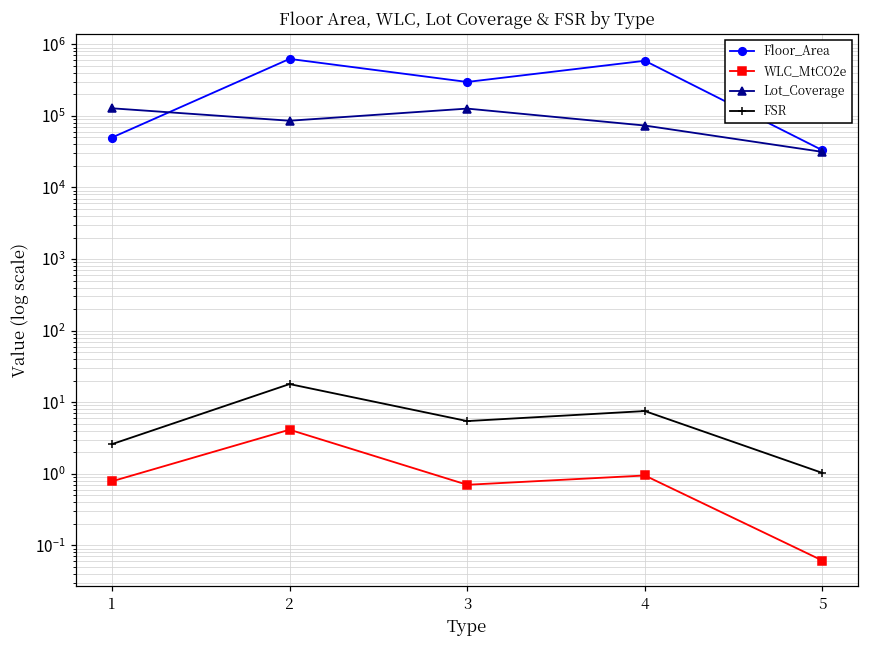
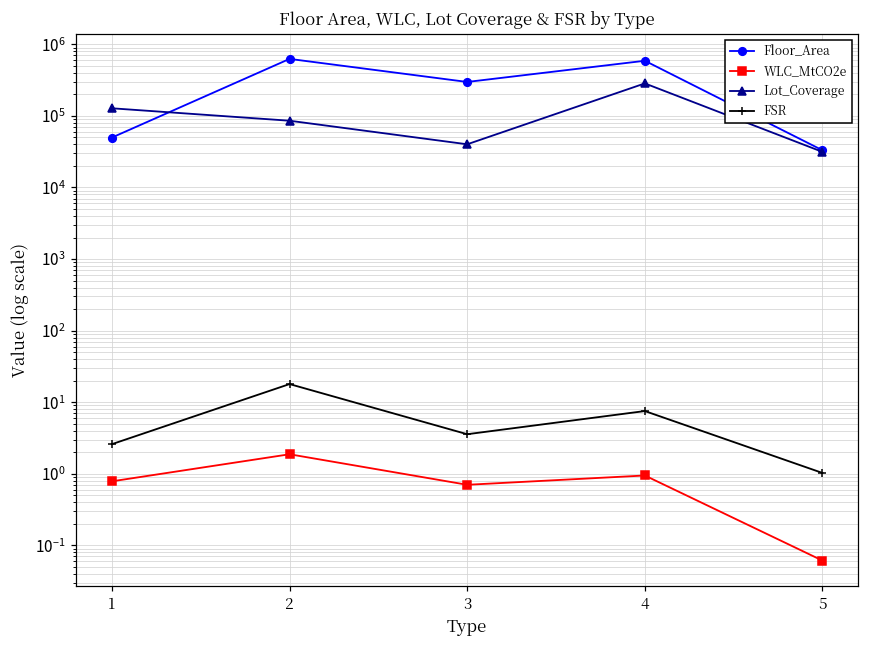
WLC_MtCO2e, 2: 4 -> 1.9
Lot_Coverage, 3: 130000 -> 40000
FSR, 3: 5 -> 4
Lot_Coverage, 4: 70000 -> 300000
